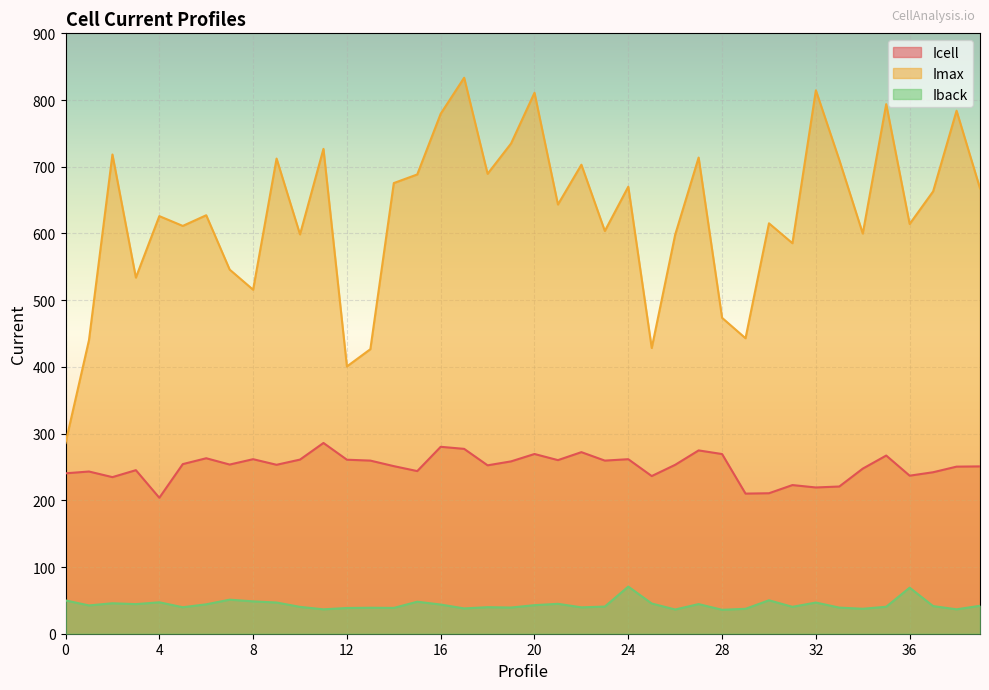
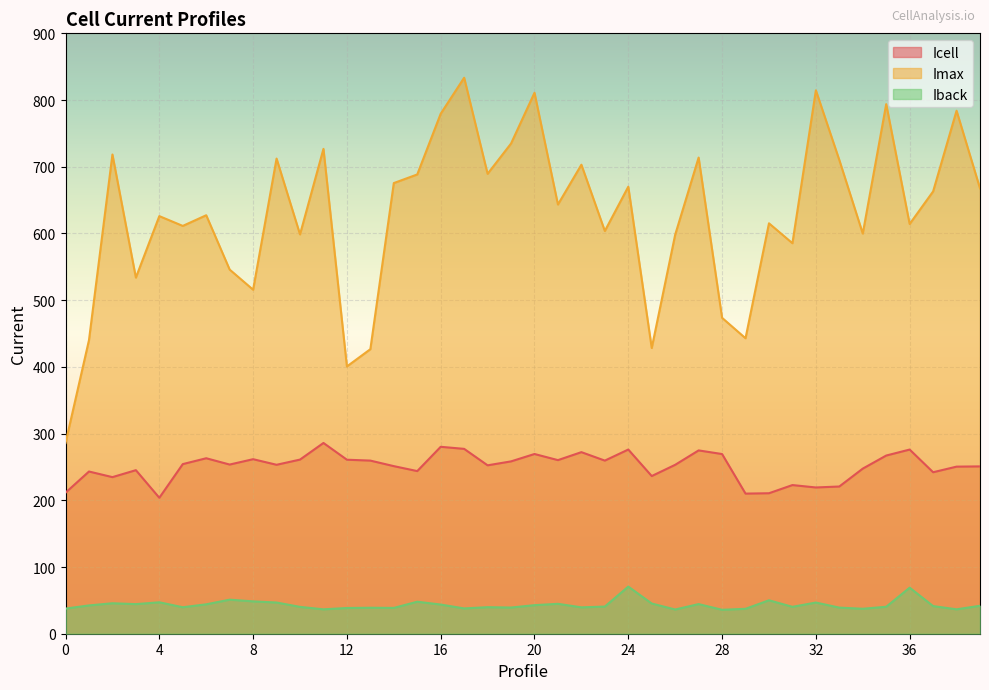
Icell, 0: 240 -> 210
Iback, 0: 50 -> 40
Icell, 24: 260 -> 280
Icell, 36: 240 -> 280
